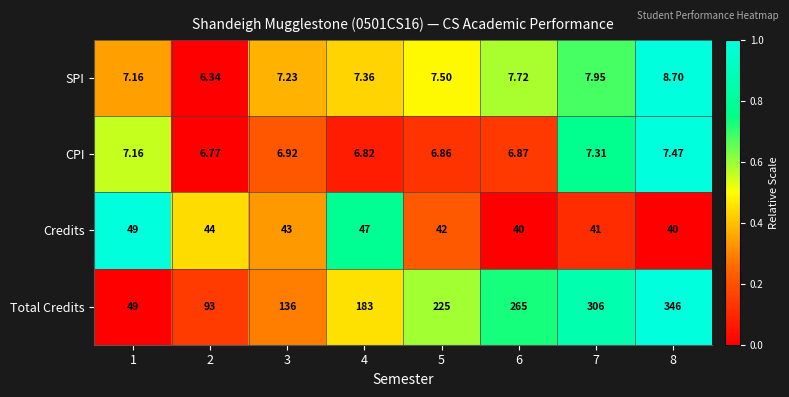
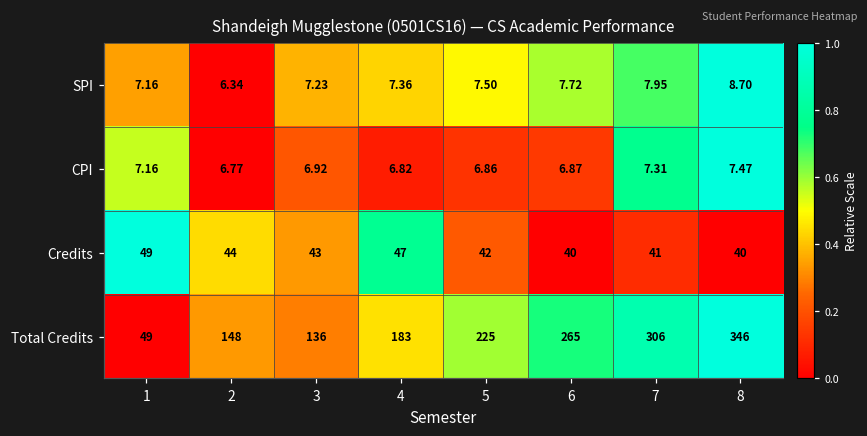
Total Credits, 2: 93 -> 148
